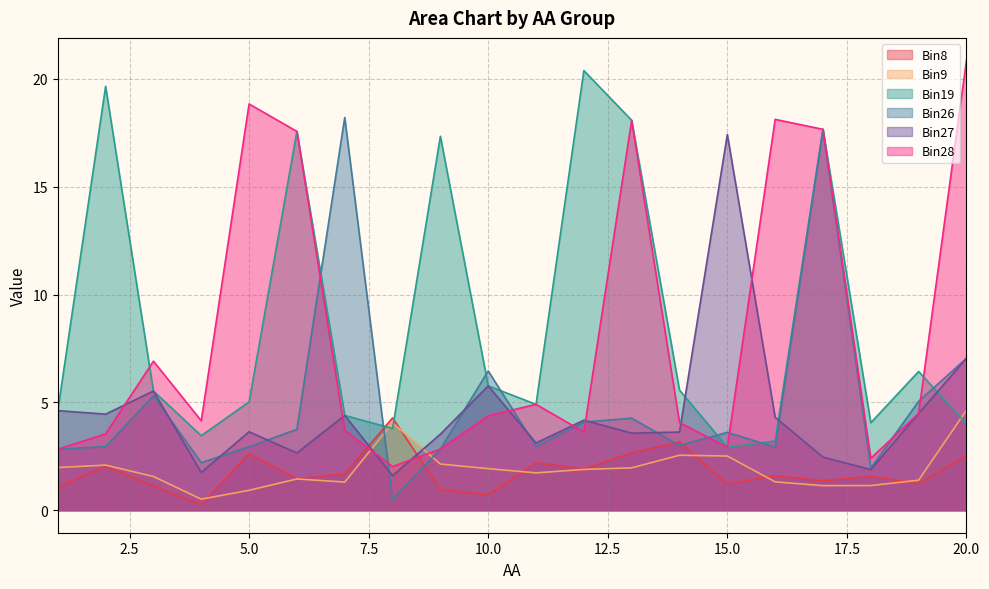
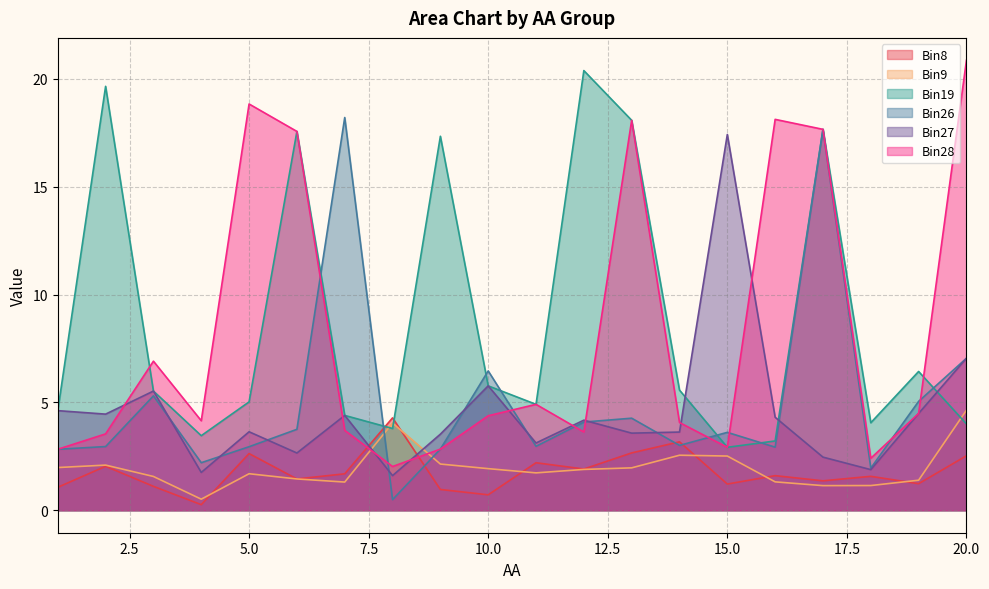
Bin9, 5.0: 0.9 -> 1.7
